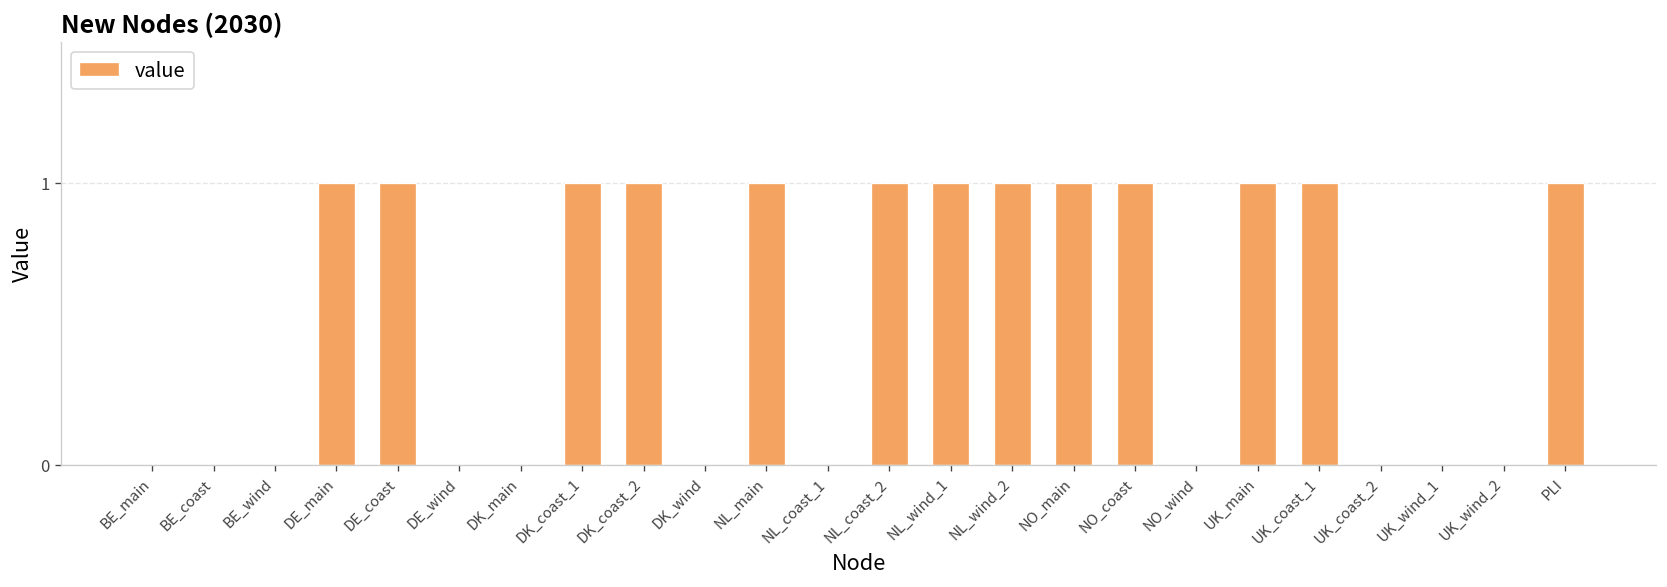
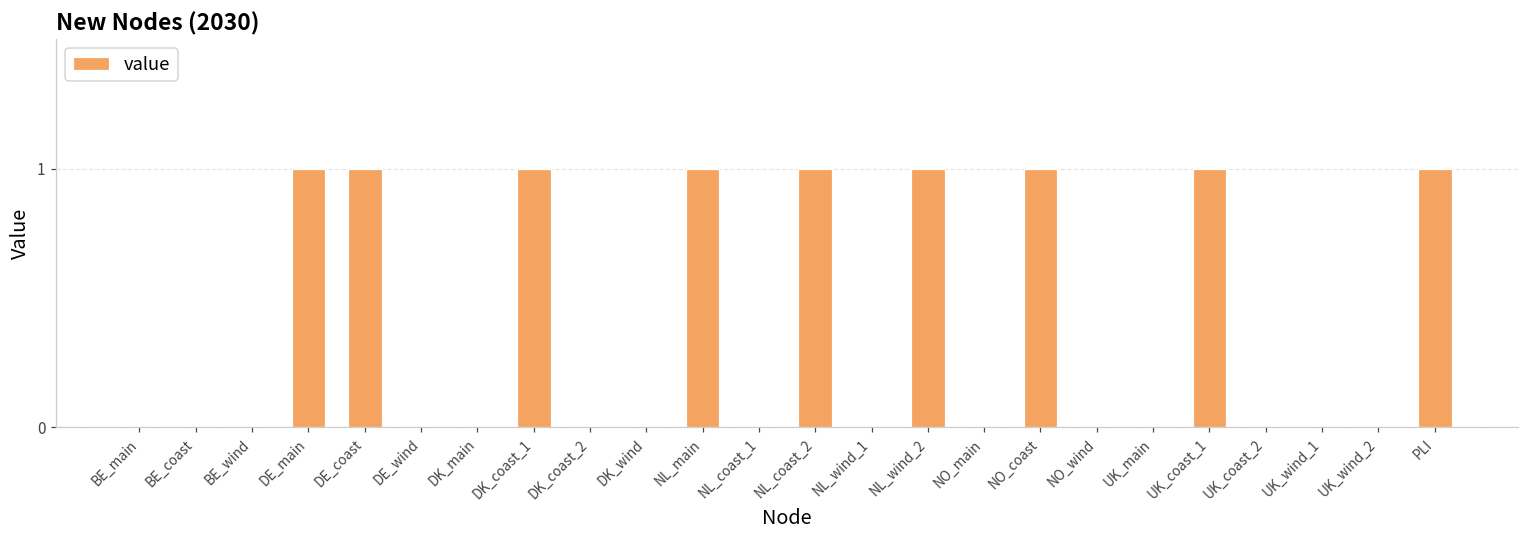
DK_coast_2: 1 -> 0
NL_wind_1: 1 -> 0
NO_main: 1 -> 0
UK_main: 1 -> 0
